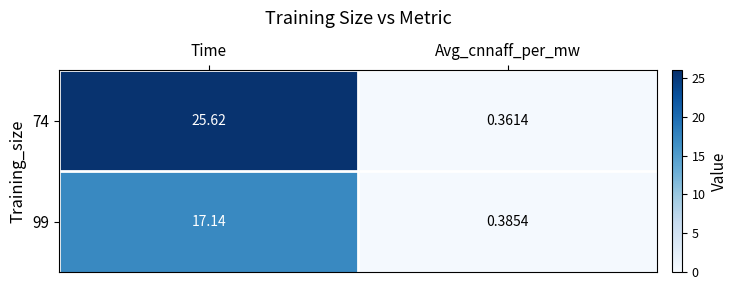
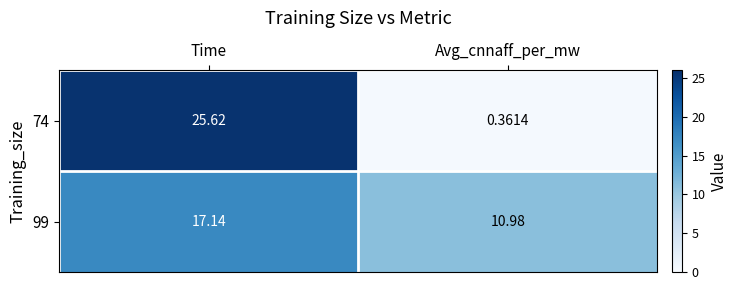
99, Avg_cnnaff_per_mw: 0.3854 -> 10.98
